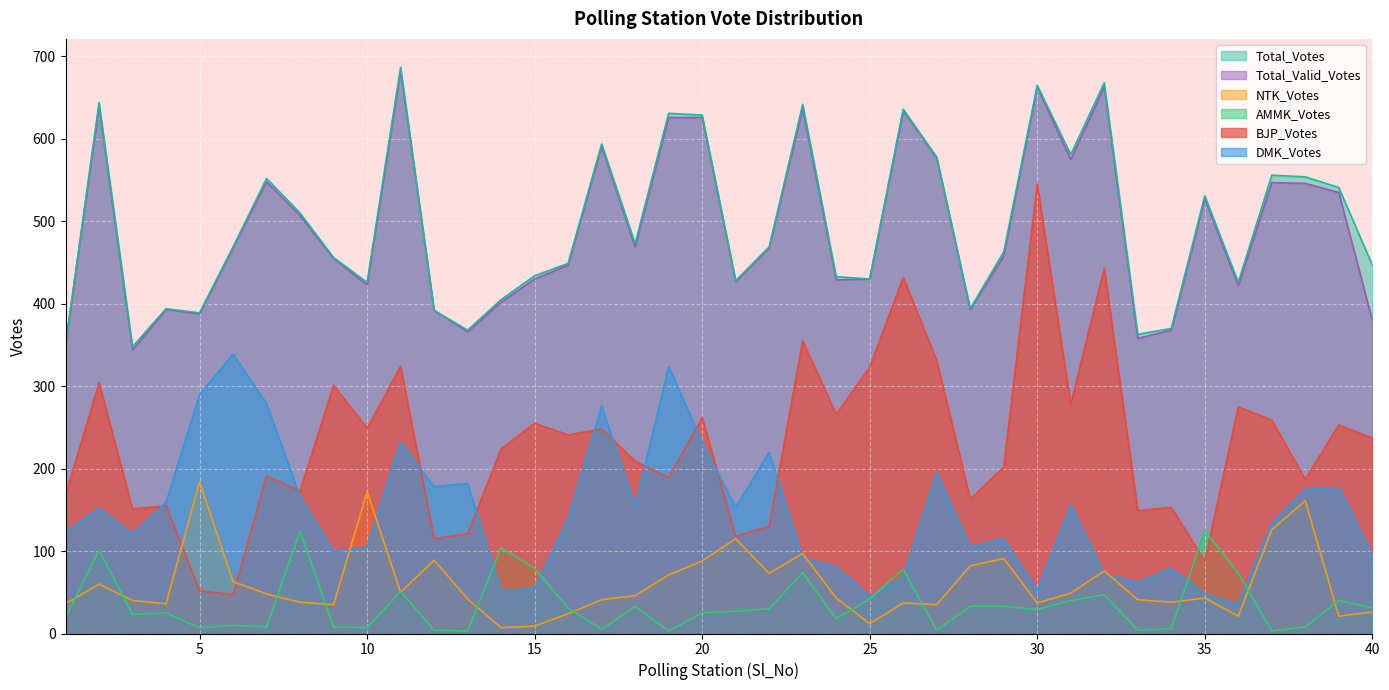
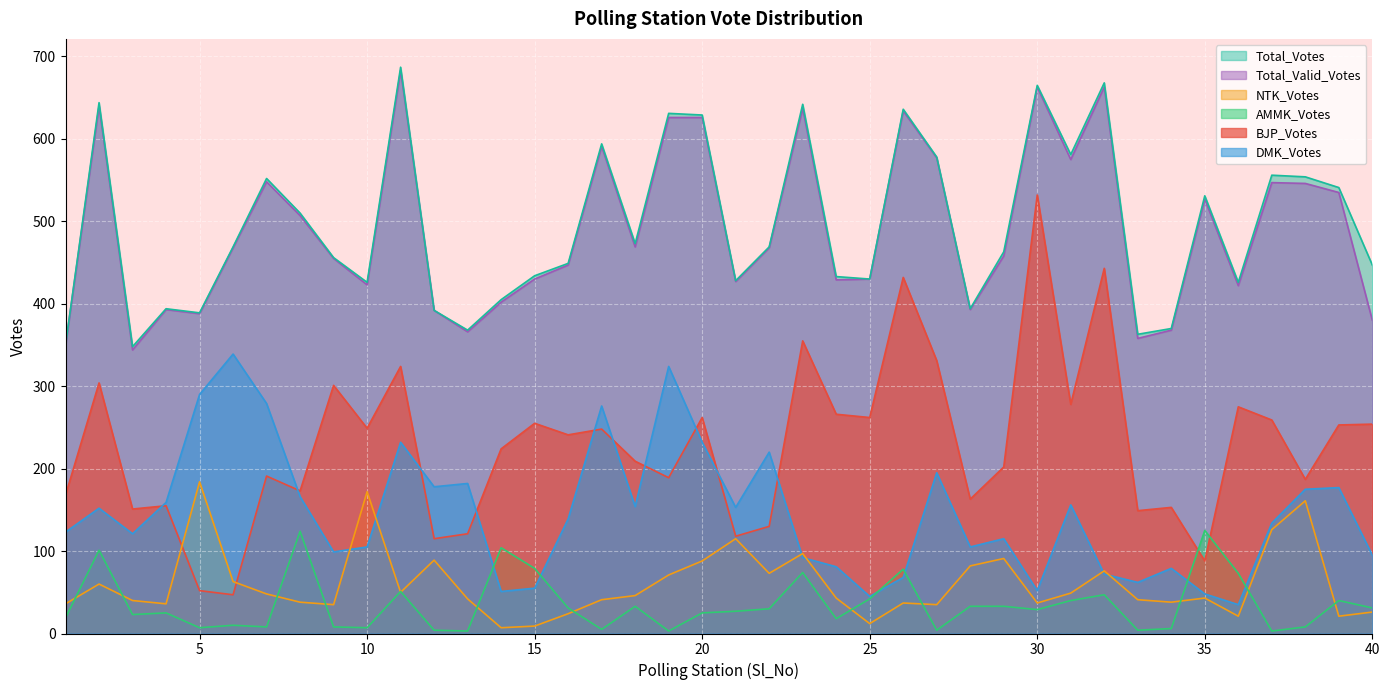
BJP_Votes, 25: 320 -> 260
BJP_Votes, 30: 550 -> 530
BJP_Votes, 40: 240 -> 250
